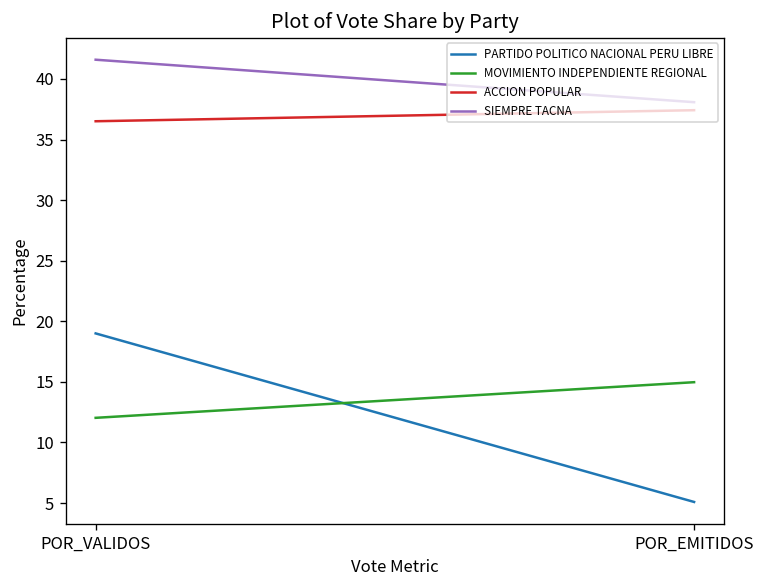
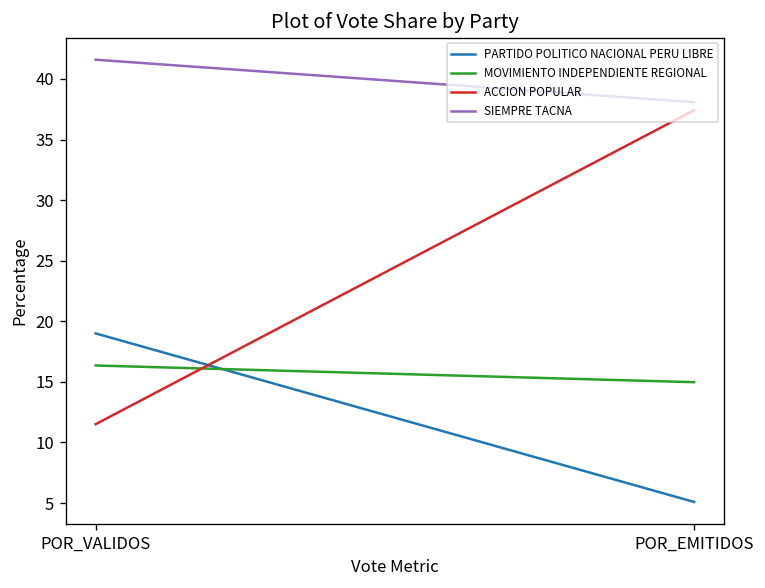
MOVIMIENTO INDEPENDIENTE REGIONAL, POR_VALIDOS: 12.0 -> 16.3
ACCION POPULAR, POR_VALIDOS: 36.5 -> 11.5
